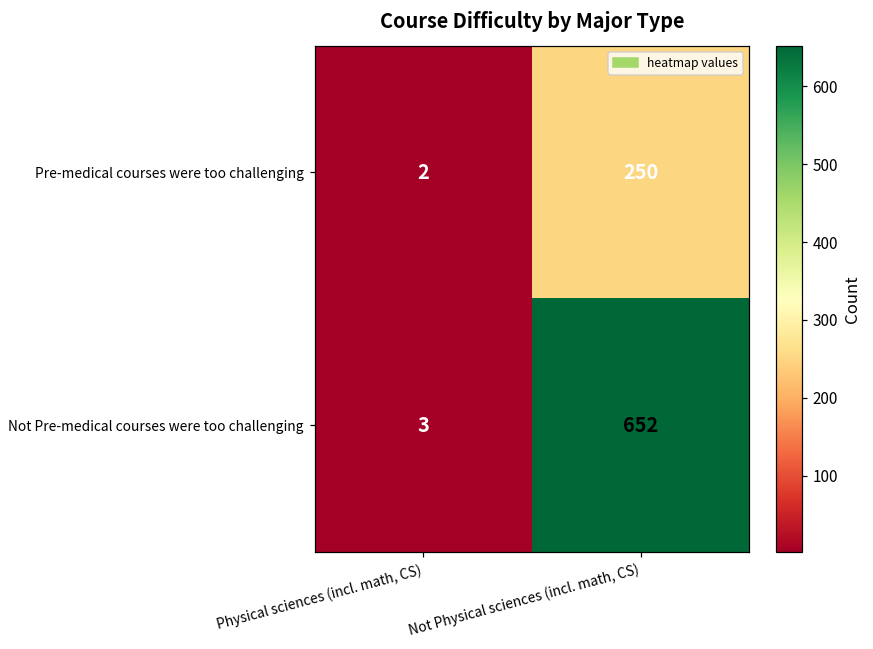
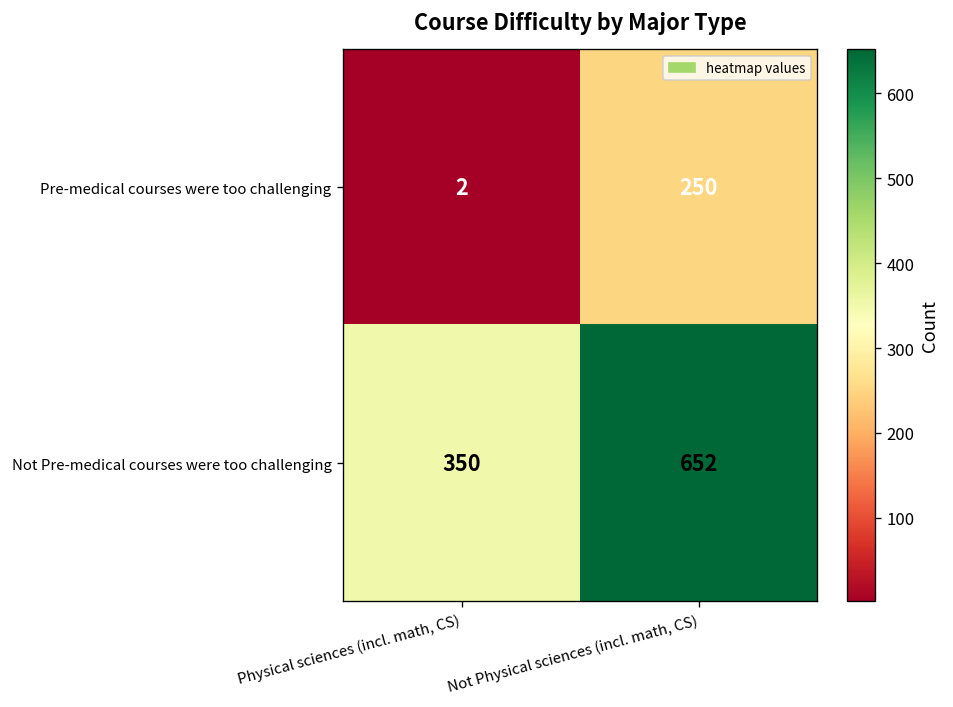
Not Pre-medical courses were too challenging, Physical sciences (incl. math, CS): 3 -> 350
